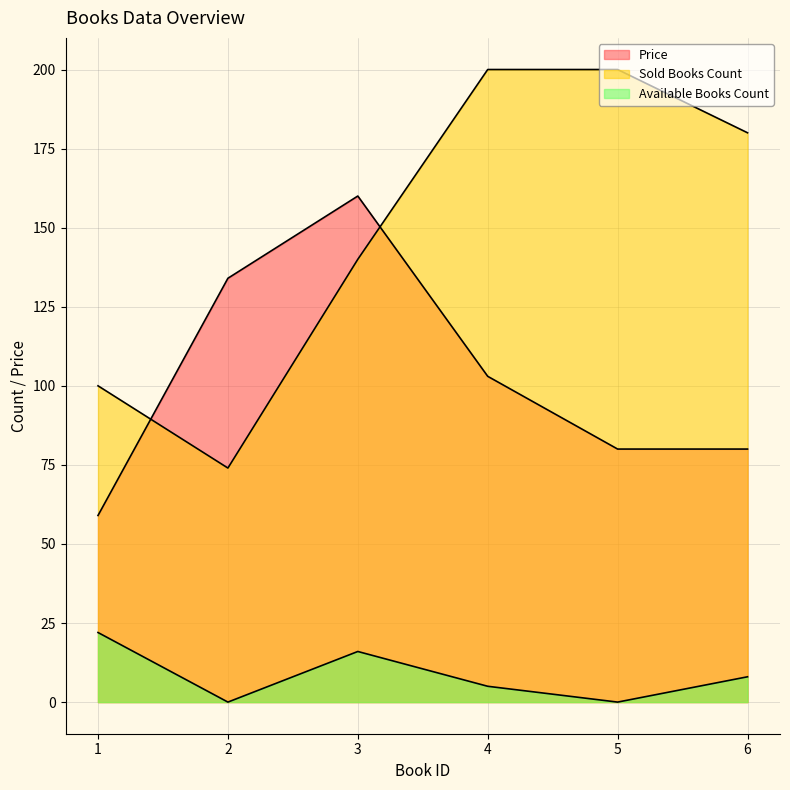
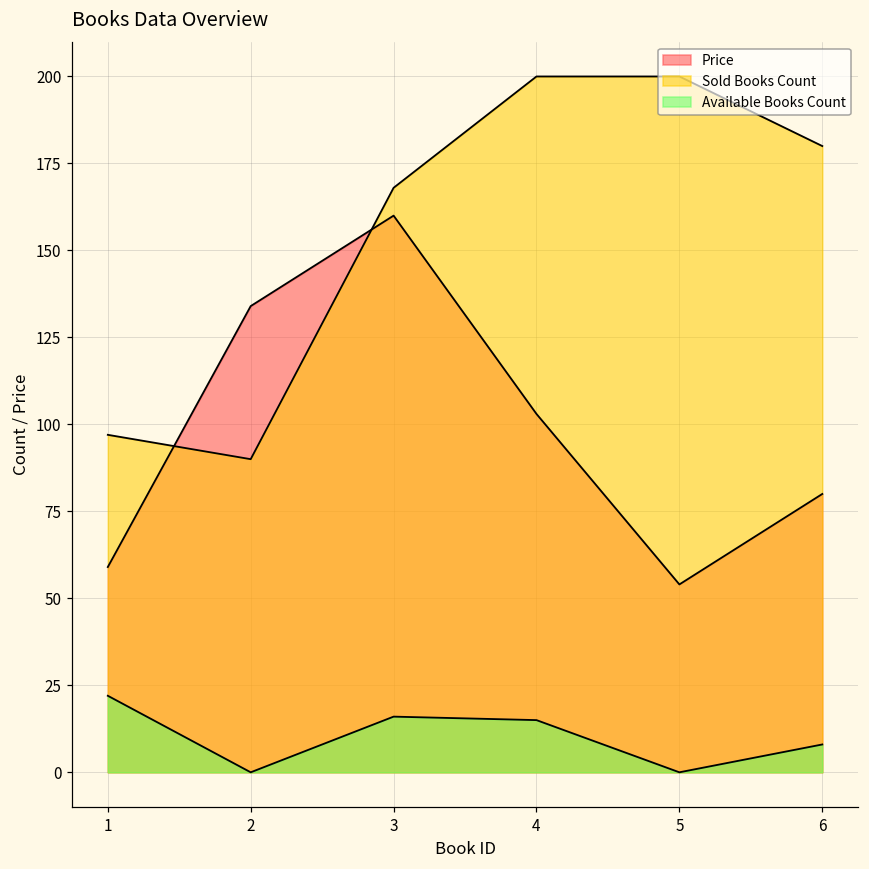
Sold Books Count, 1: 100 -> 97
Sold Books Count, 2: 74 -> 90
Sold Books Count, 3: 140 -> 168
Available Books Count, 4: 5 -> 15
Price, 5: 80 -> 54
